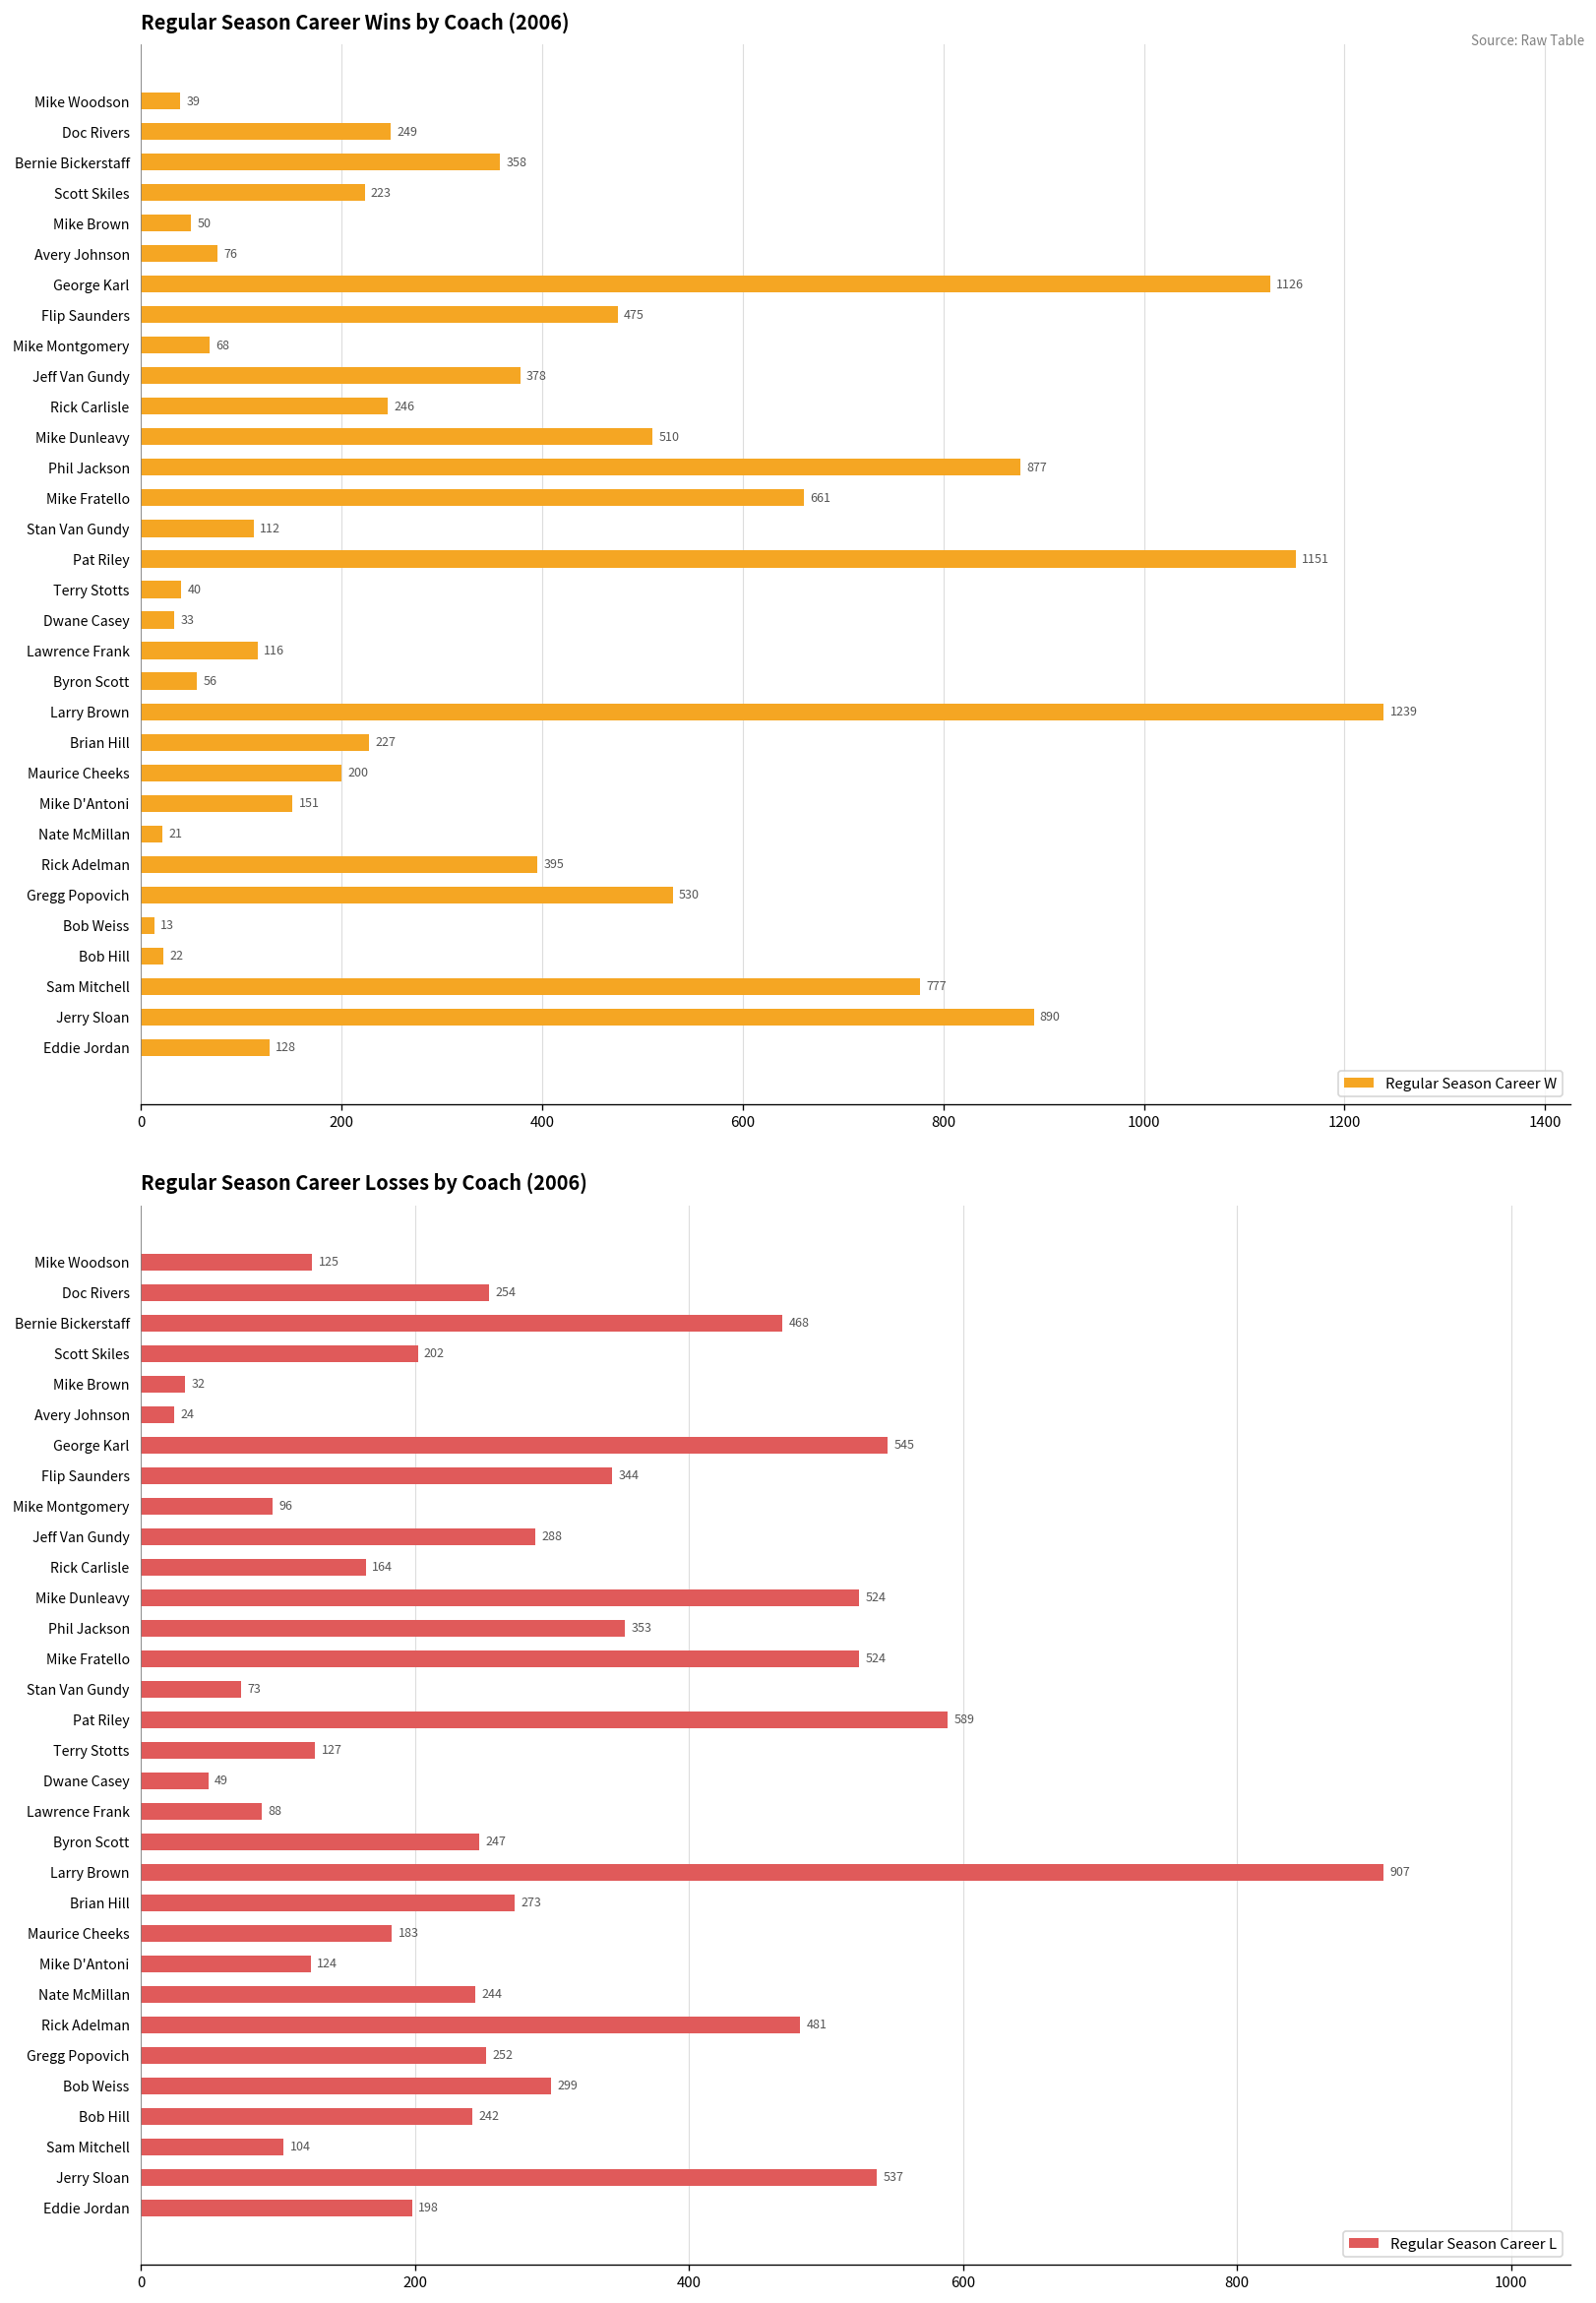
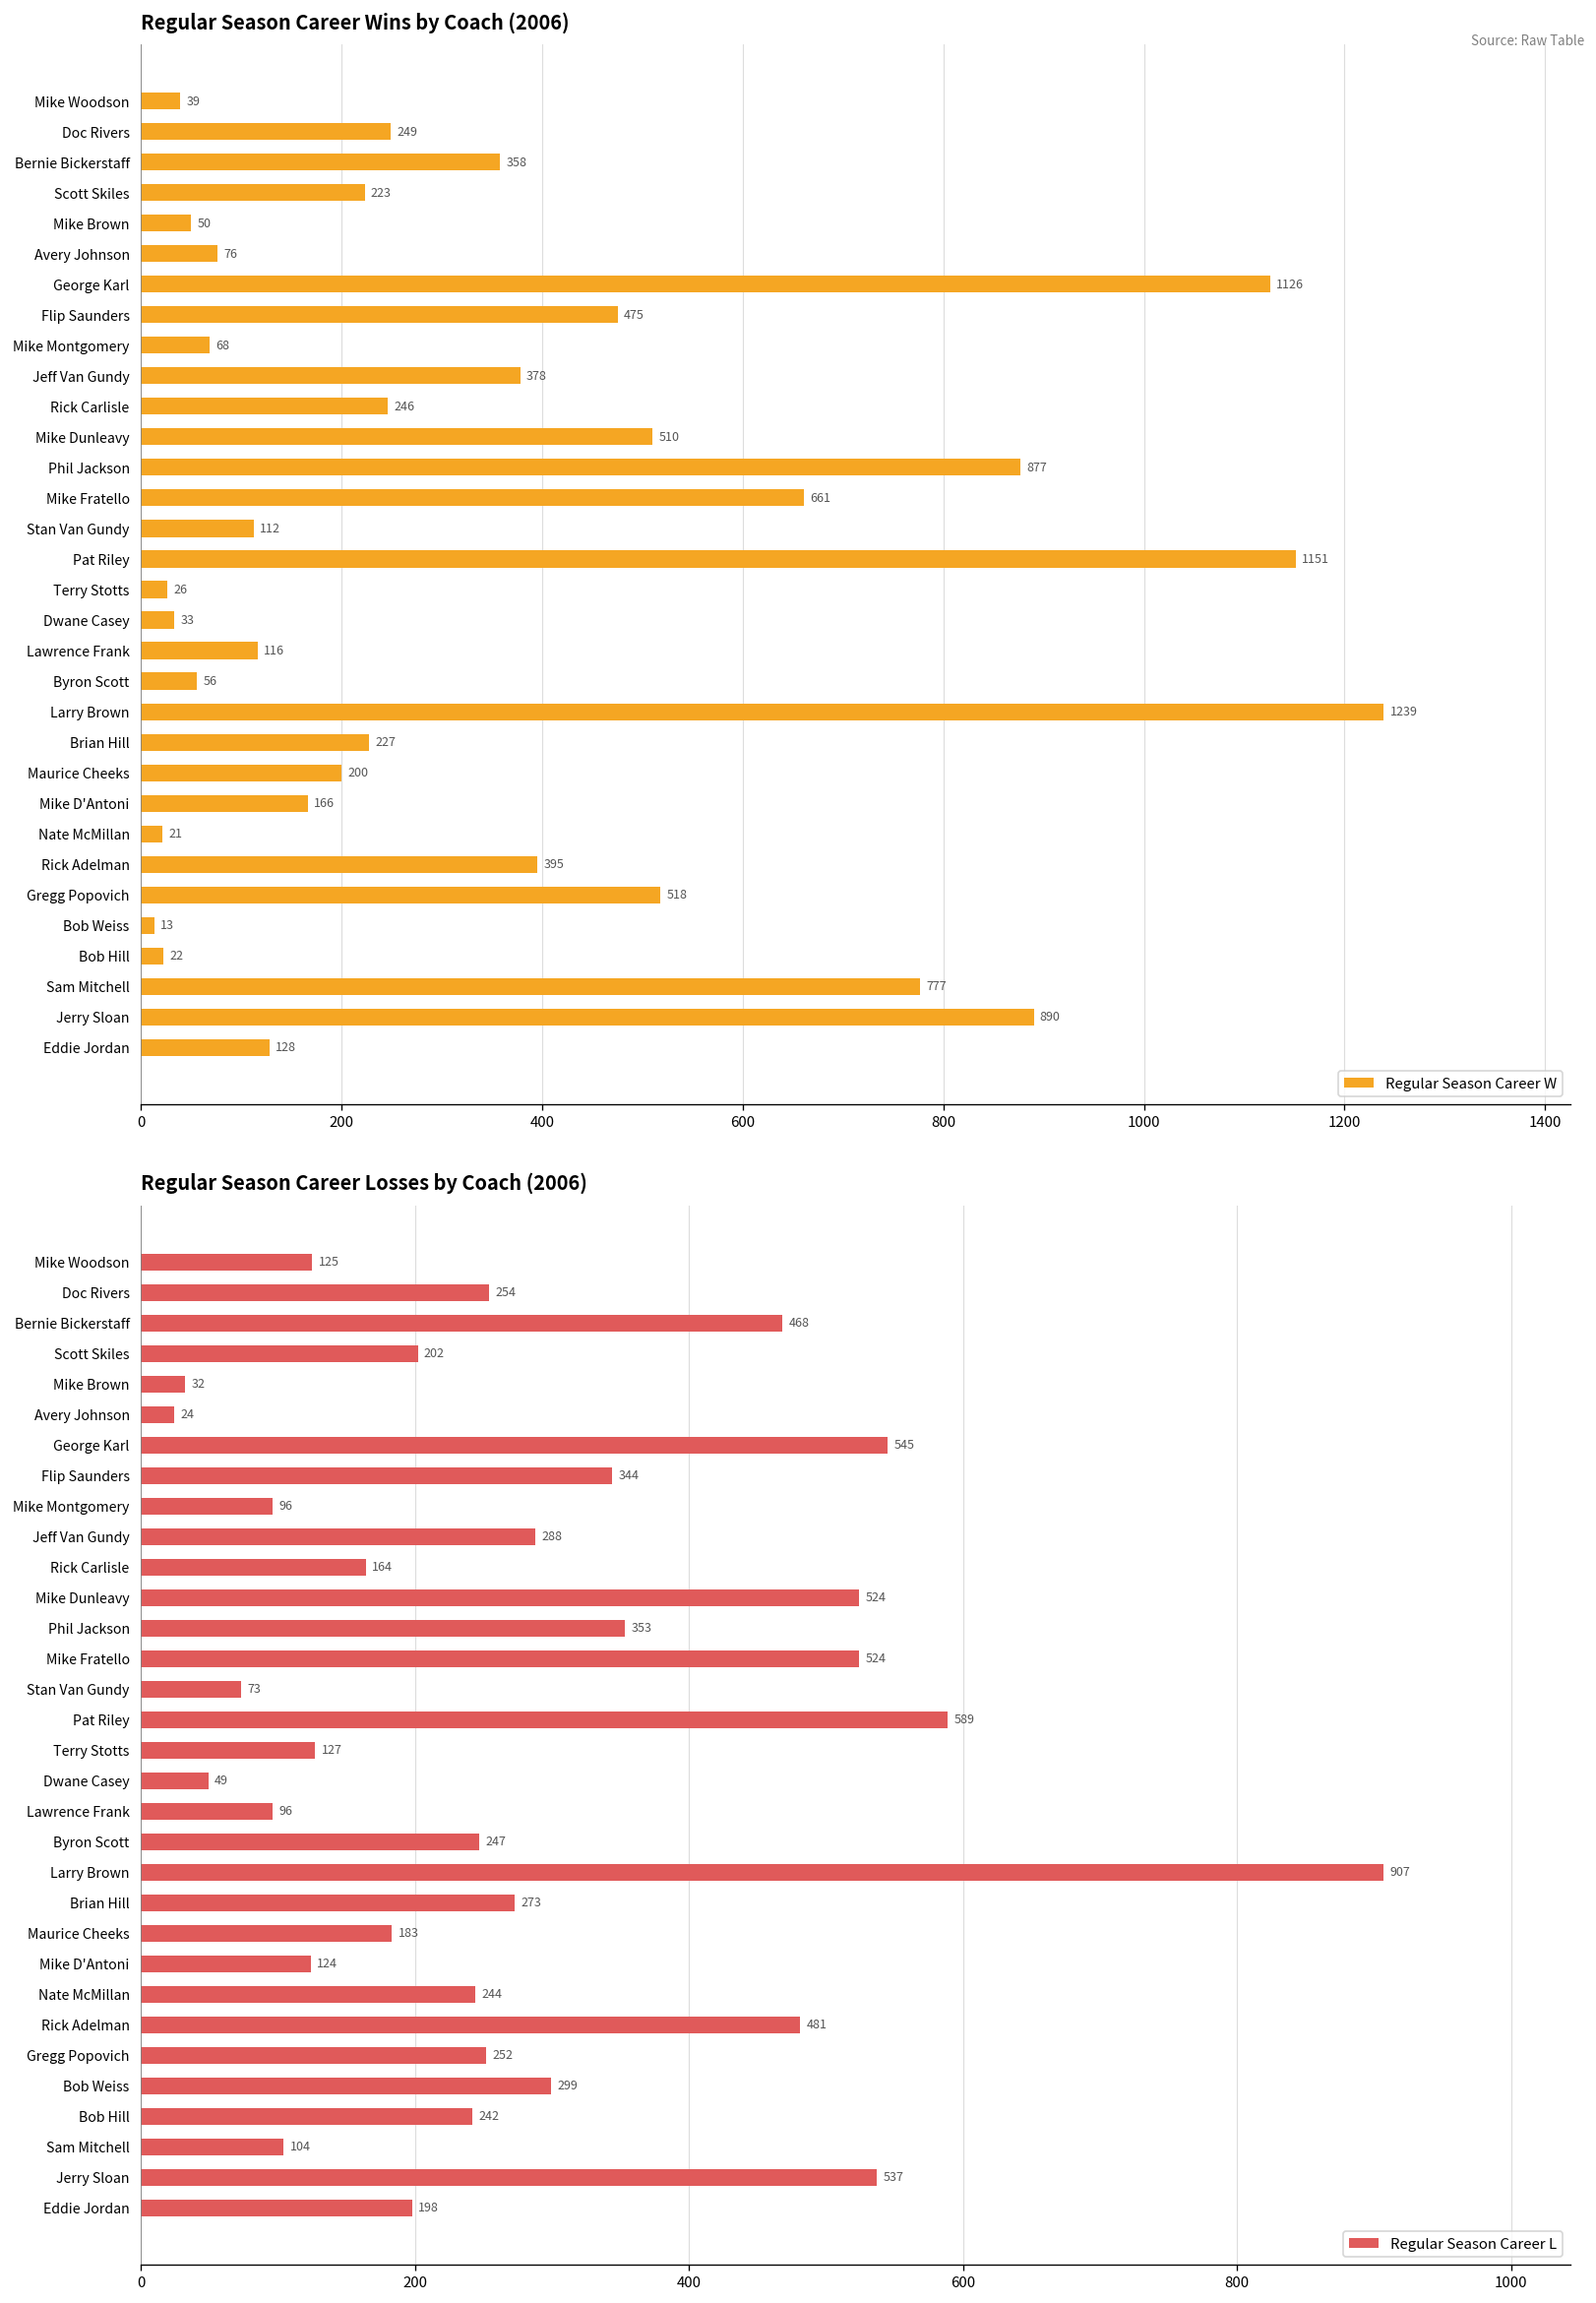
Regular Season Career Wins by Coach (2006), Terry Stotts: 40 -> 26
Regular Season Career Wins by Coach (2006), Mike D'Antoni: 151 -> 166
Regular Season Career Wins by Coach (2006), Gregg Popovich: 530 -> 518
Regular Season Career Losses by Coach (2006), Lawrence Frank: 88 -> 96
